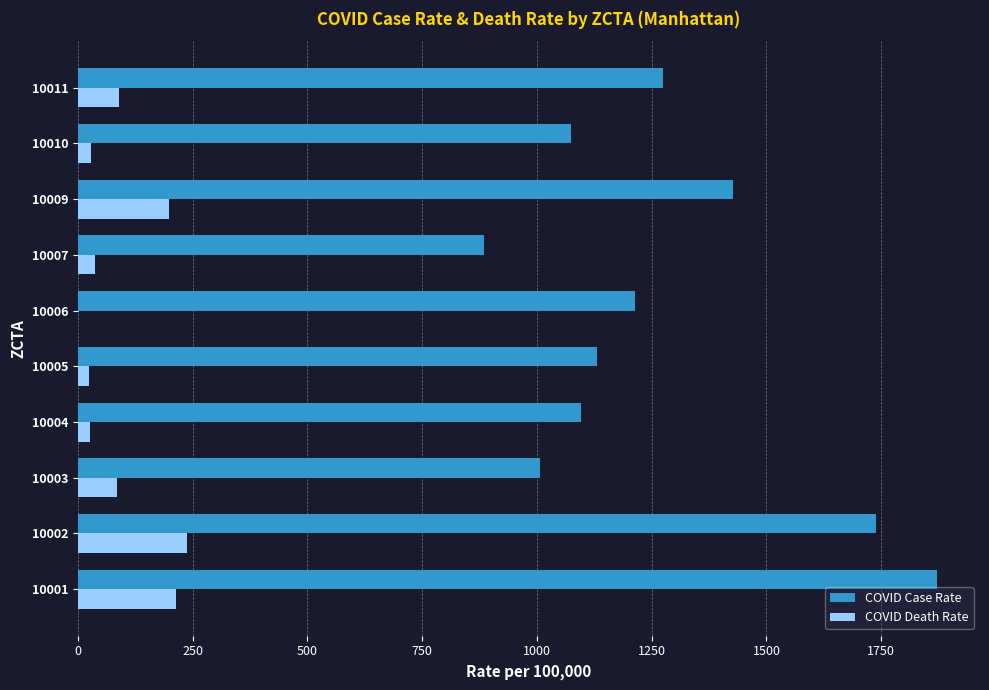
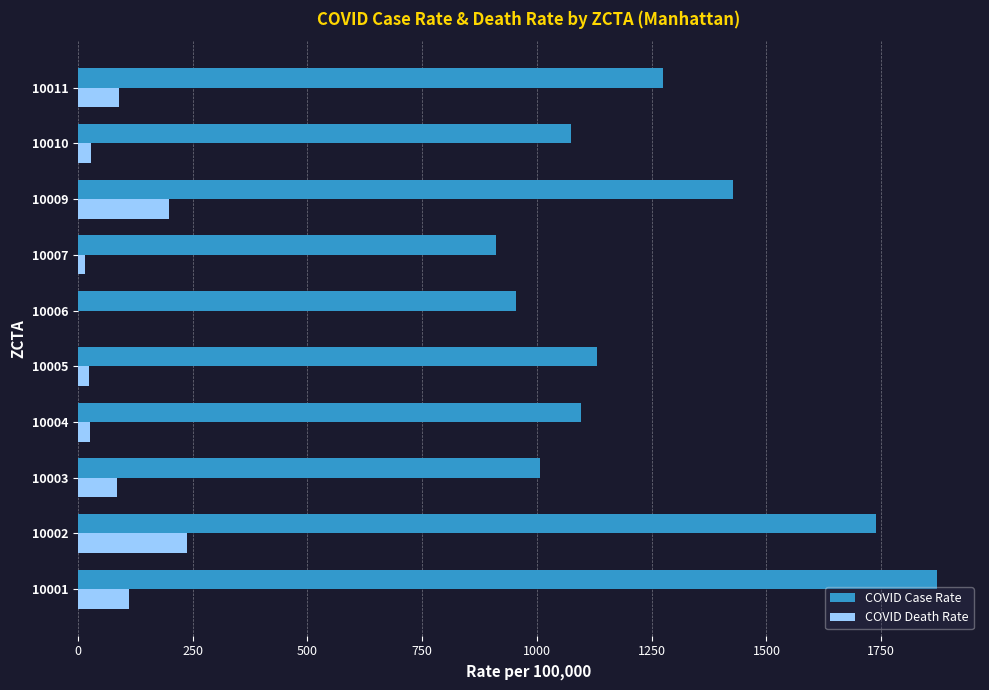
COVID Case Rate, 10007: 880 -> 910
COVID Death Rate, 10007: 40 -> 20
COVID Case Rate, 10006: 1210 -> 950
COVID Death Rate, 10001: 210 -> 110
